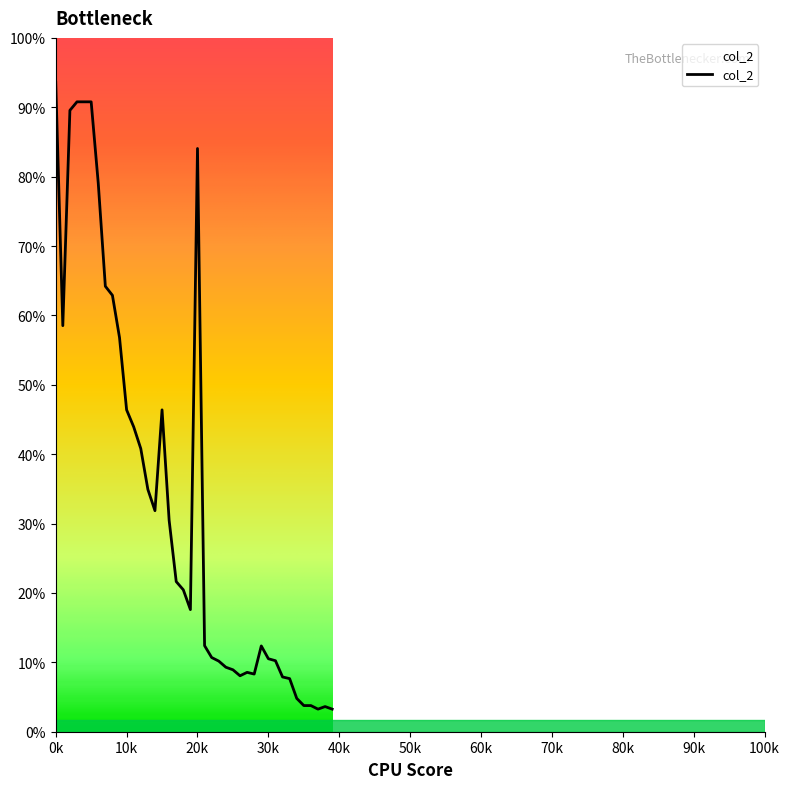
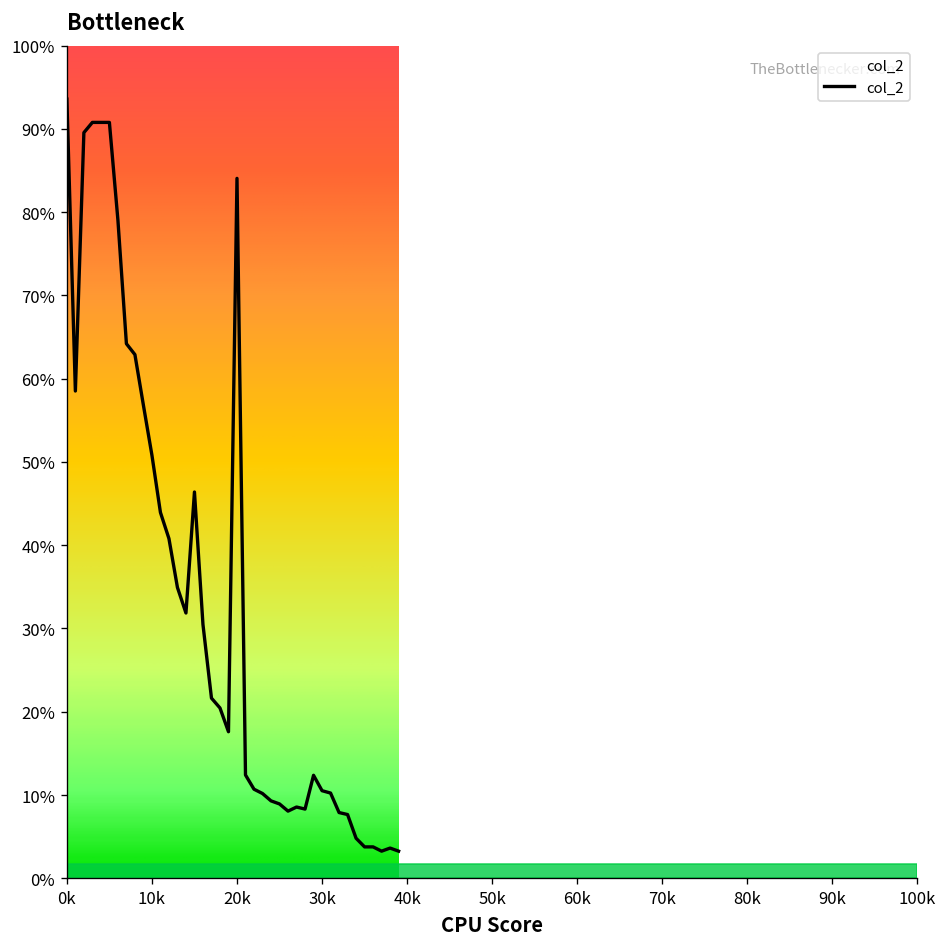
10k: 46% -> 51%
